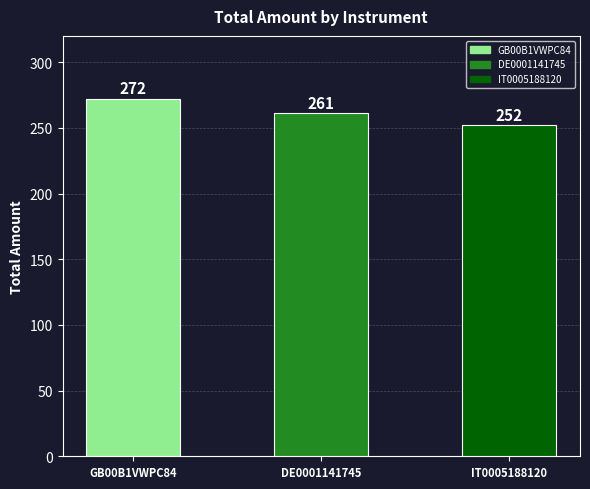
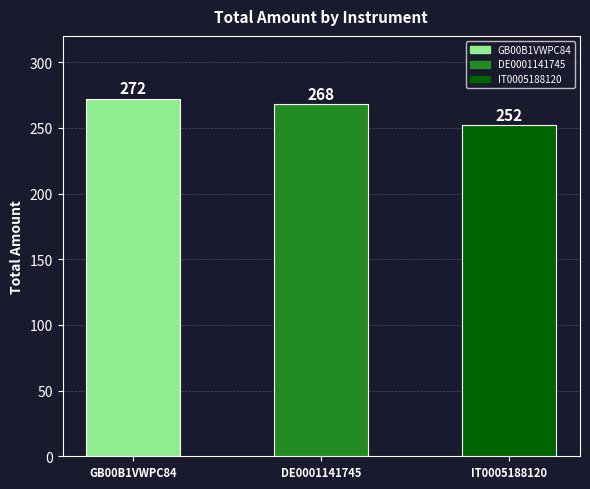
DE0001141745: 261 -> 268
